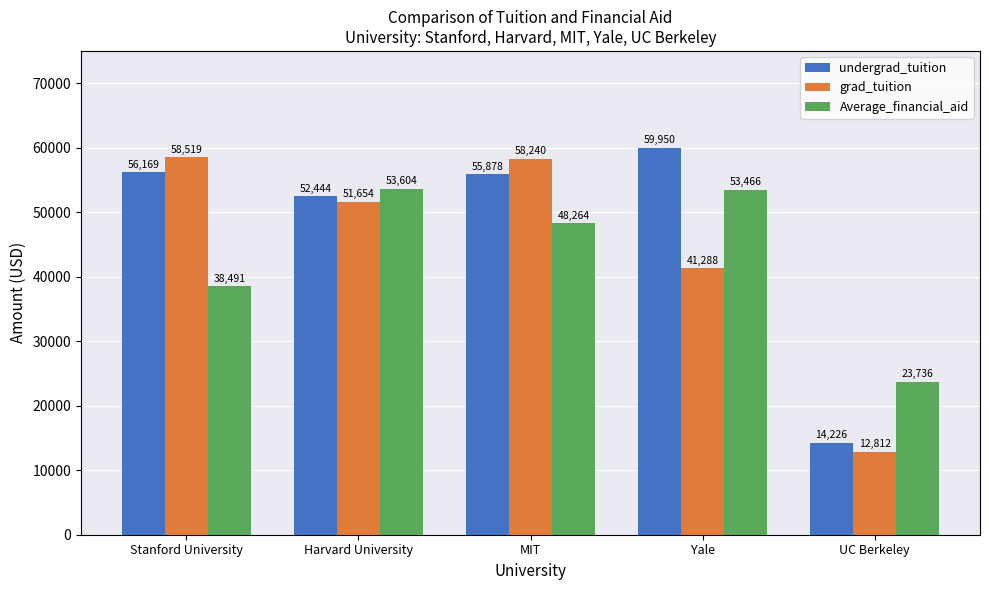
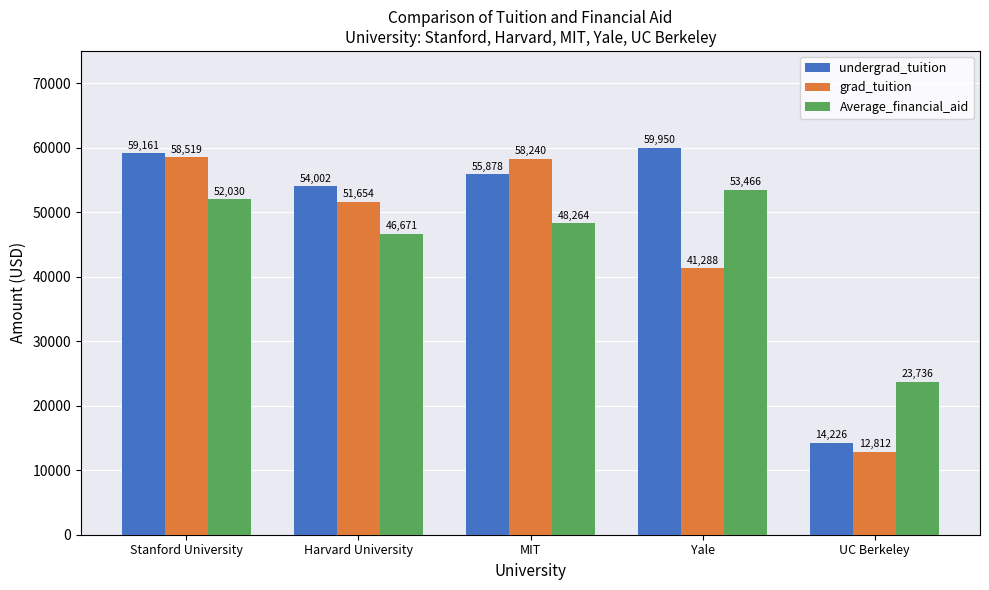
undergrad_tuition, Stanford University: 56,169 -> 59,161
Average_financial_aid, Stanford University: 38,491 -> 52,030
undergrad_tuition, Harvard University: 52,444 -> 54,002
Average_financial_aid, Harvard University: 53,604 -> 46,671
